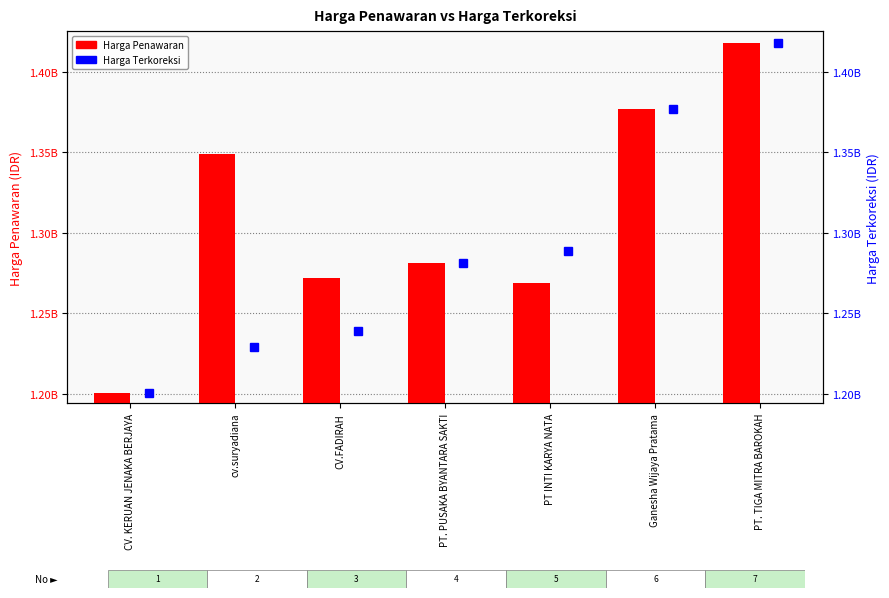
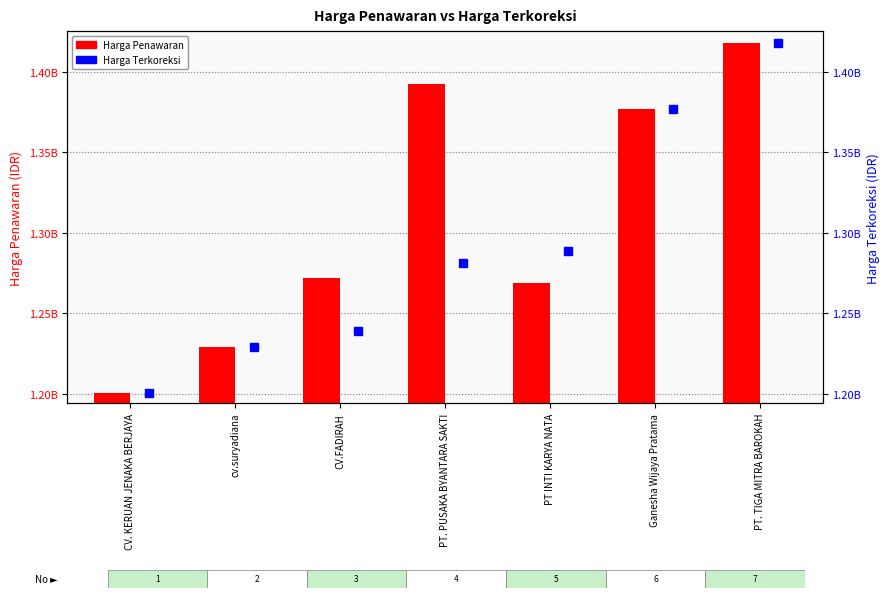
Harga Penawaran, cv.suryadiana: 1349000000 -> 1229000000
Harga Penawaran, PT. PUSAKA BYANTARA SAKTI: 1281000000 -> 1392000000
